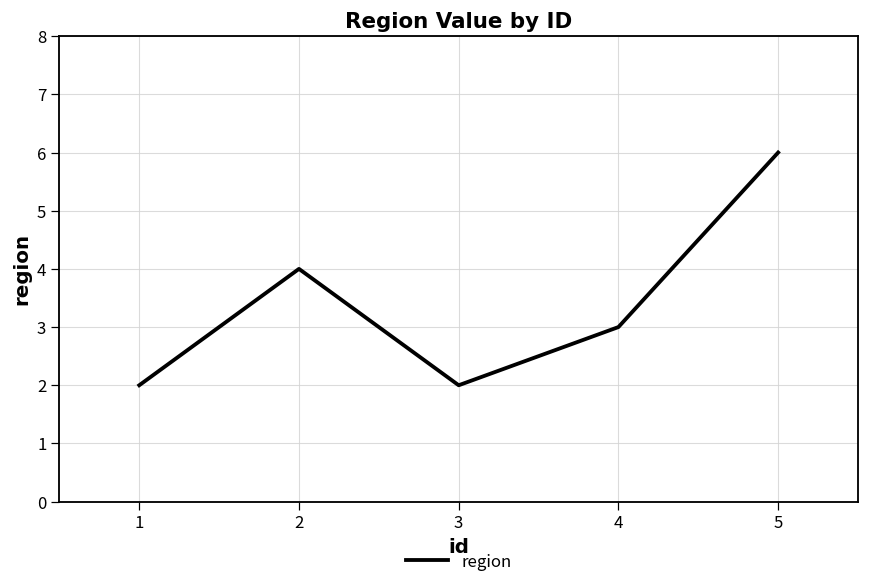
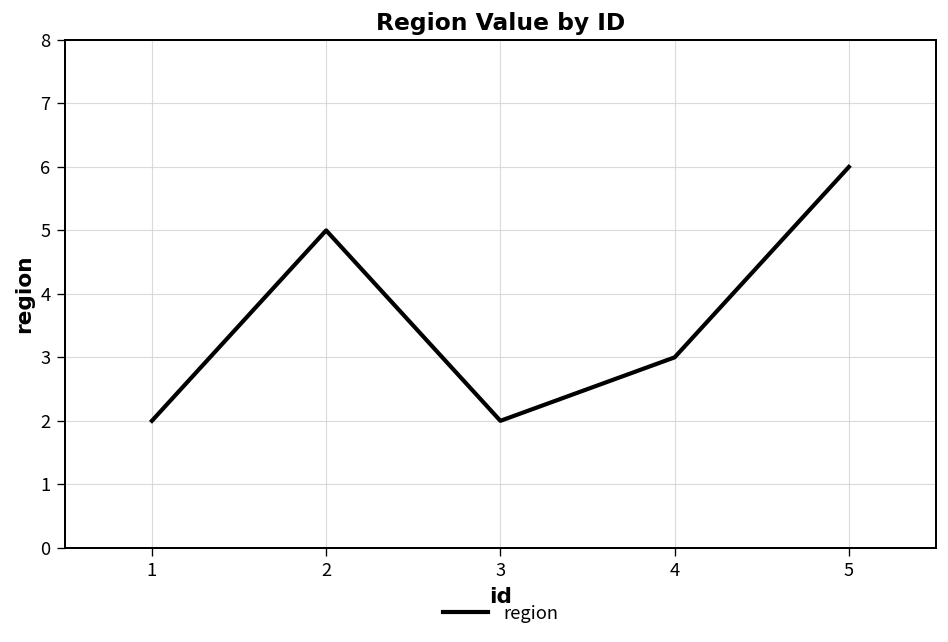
2: 4 -> 5
